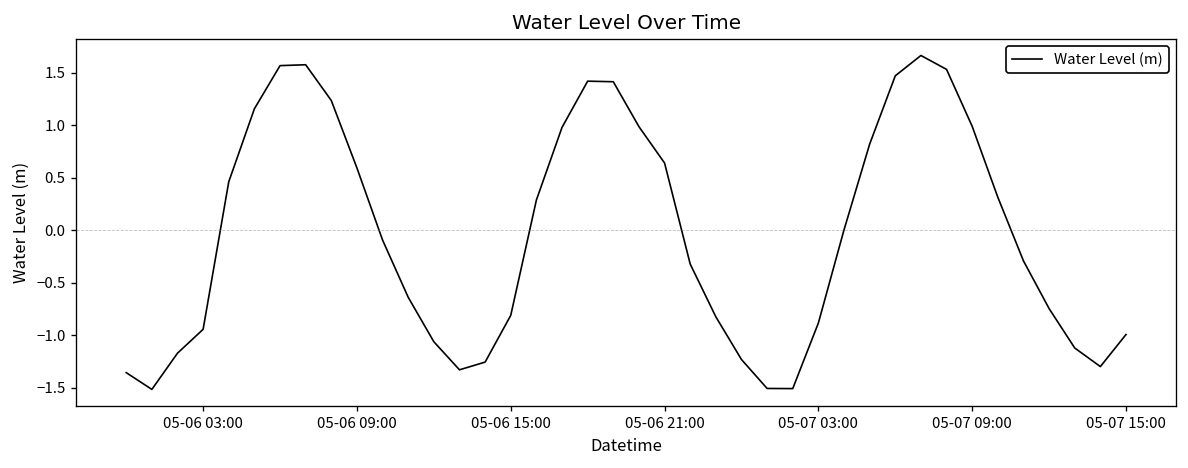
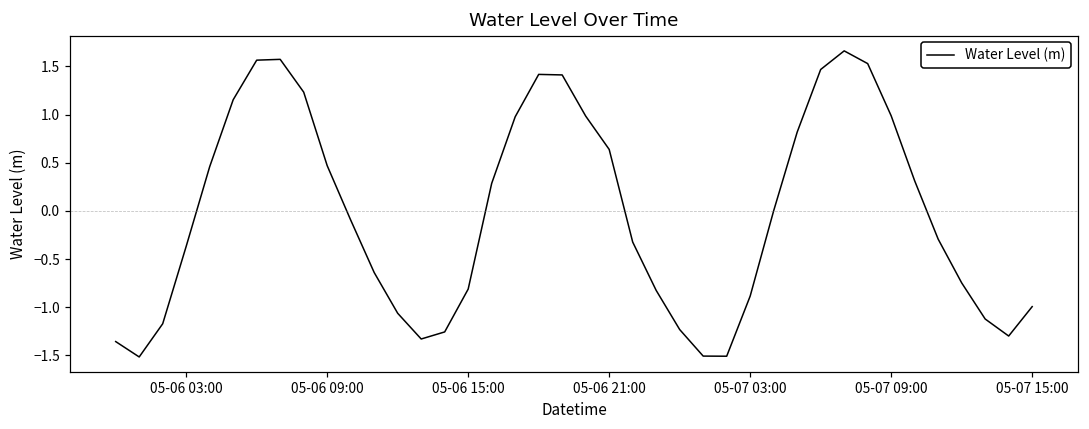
05-06 03:00: -0.9 -> -0.4
05-06 09:00: 0.6 -> 0.5
